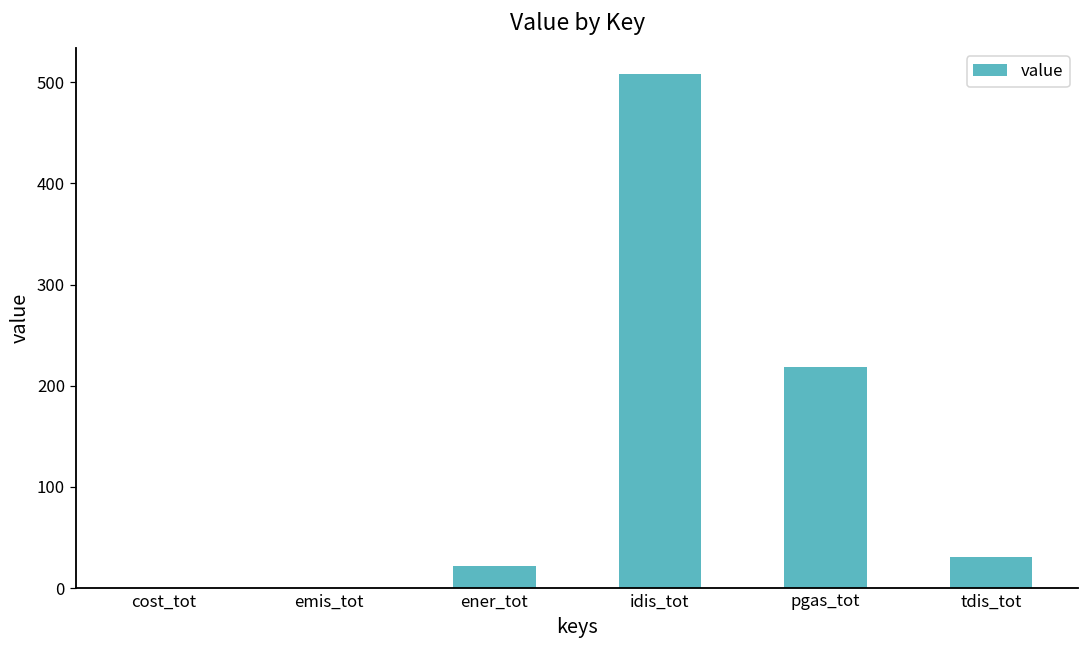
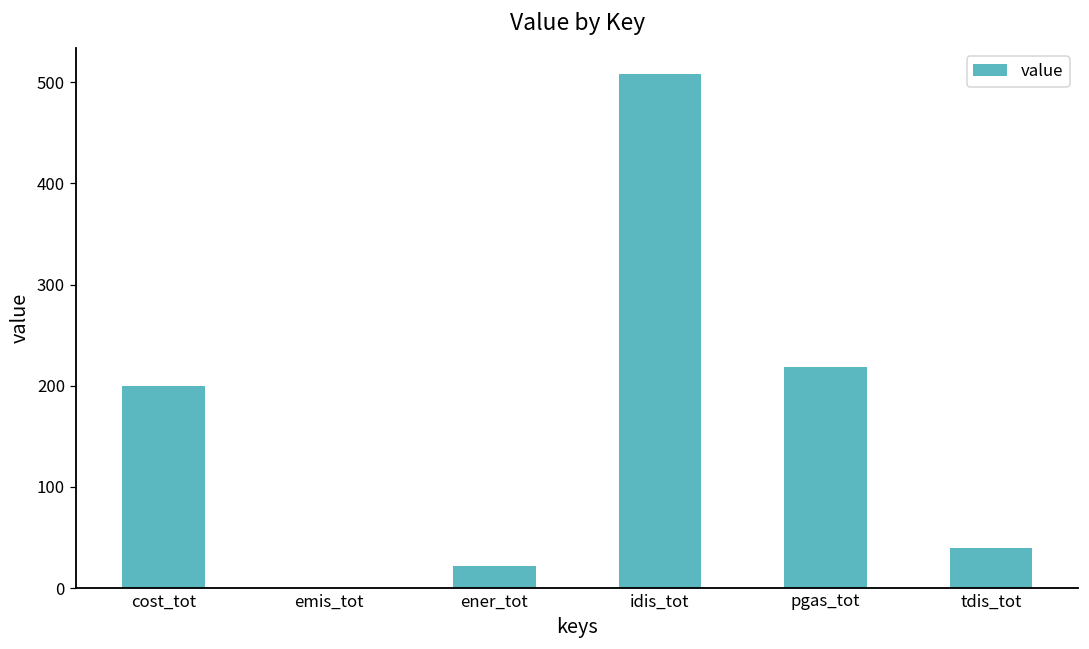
cost_tot: 0 -> 200
tdis_tot: 30 -> 40
